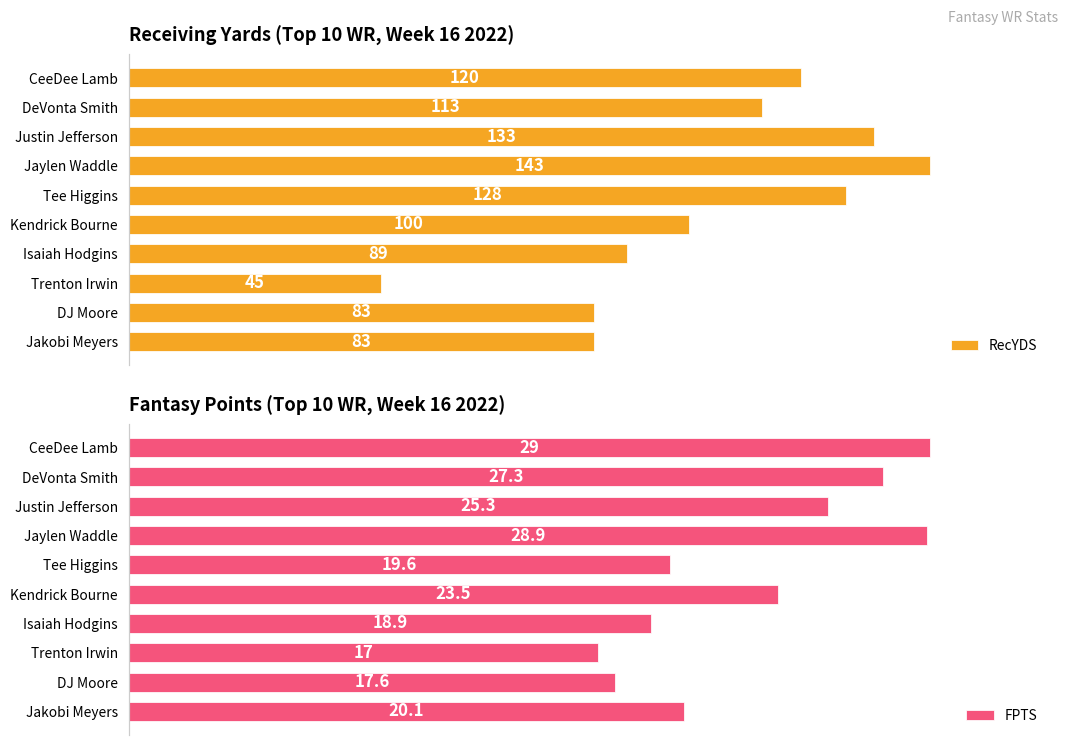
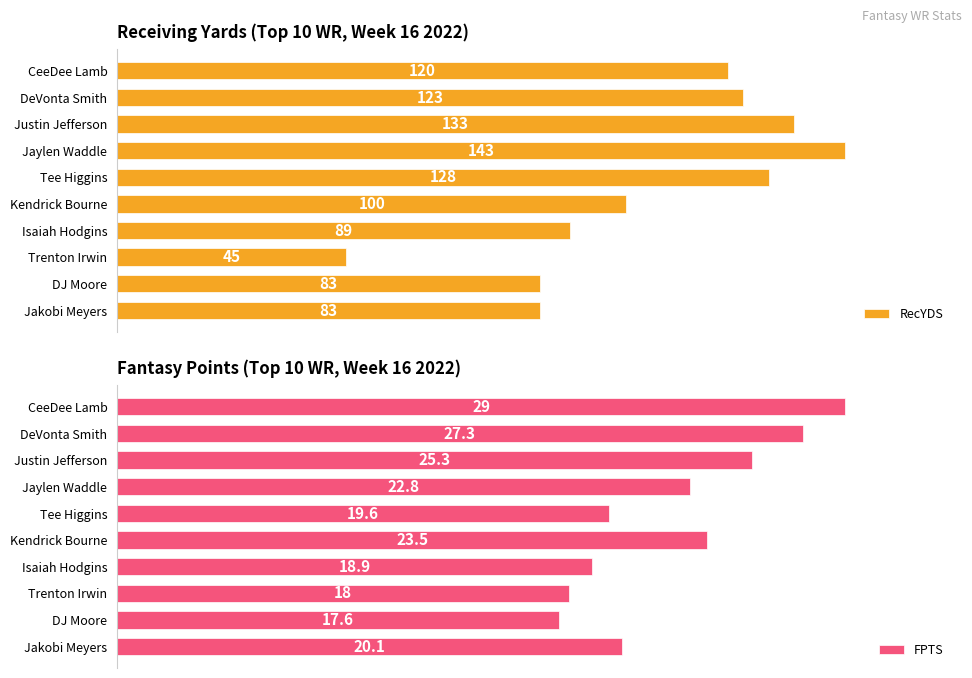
Receiving Yards (Top 10 WR, Week 16 2022), DeVonta Smith: 113 -> 123
Fantasy Points (Top 10 WR, Week 16 2022), Jaylen Waddle: 28.9 -> 22.8
Fantasy Points (Top 10 WR, Week 16 2022), Trenton Irwin: 17 -> 18
